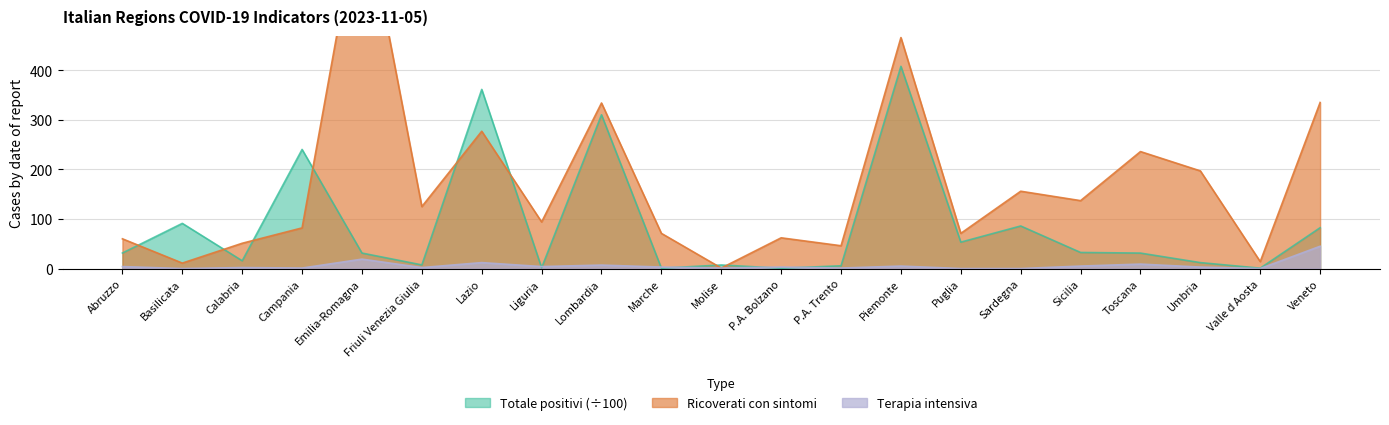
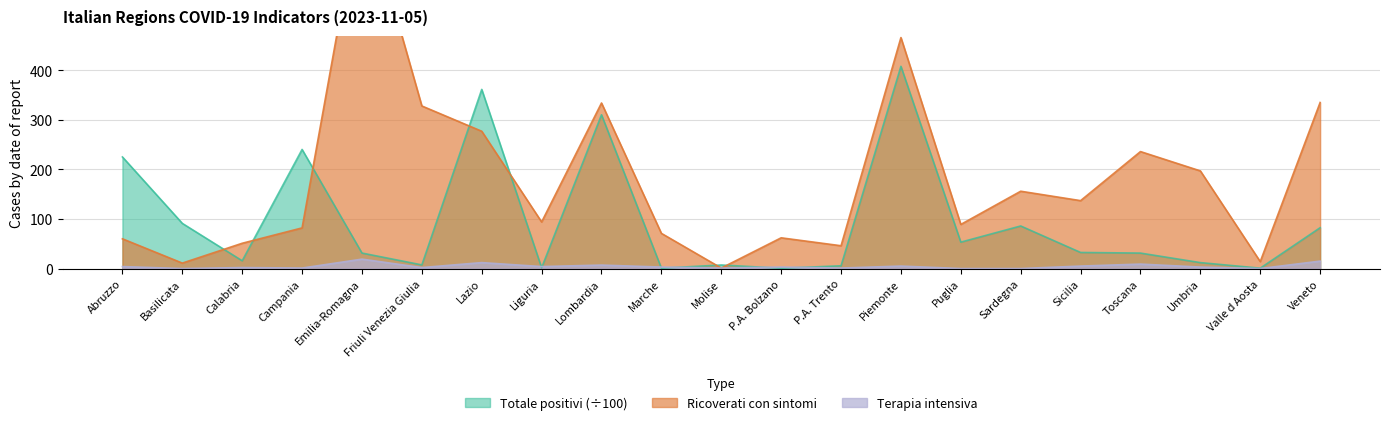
Totale positivi (÷100), Abruzzo: 30 -> 230
Ricoverati con sintomi, Friuli Venezia Giulia: 130 -> 330
Ricoverati con sintomi, Puglia: 70 -> 90
Terapia intensiva, Veneto: 50 -> 20
